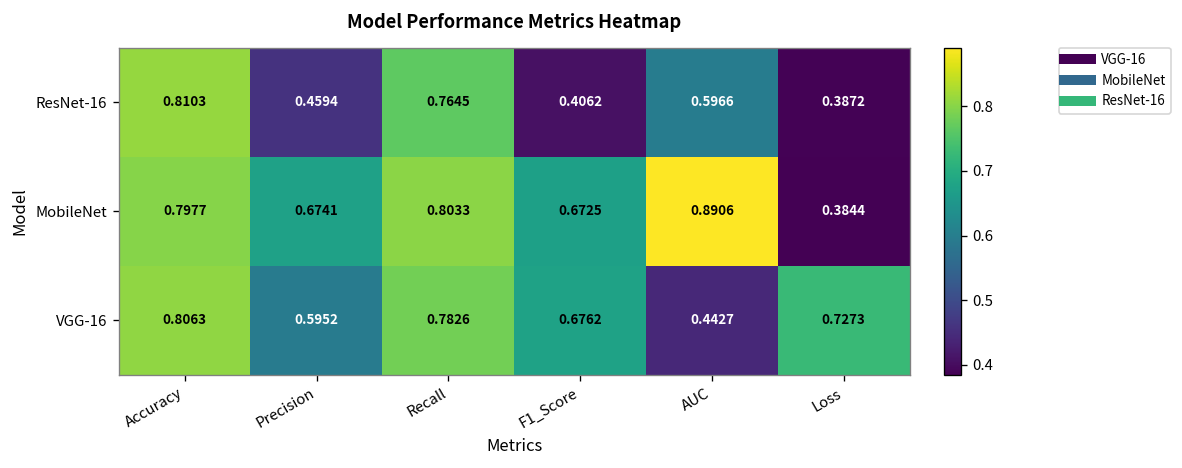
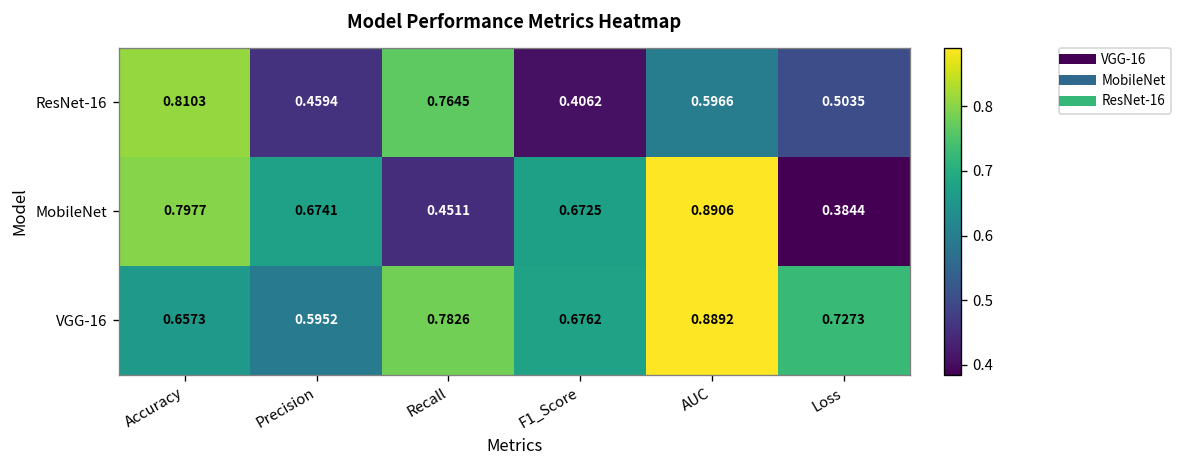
ResNet-16, Loss: 0.3872 -> 0.5035
MobileNet, Recall: 0.8033 -> 0.4511
VGG-16, Accuracy: 0.8063 -> 0.6573
VGG-16, AUC: 0.4427 -> 0.8892
